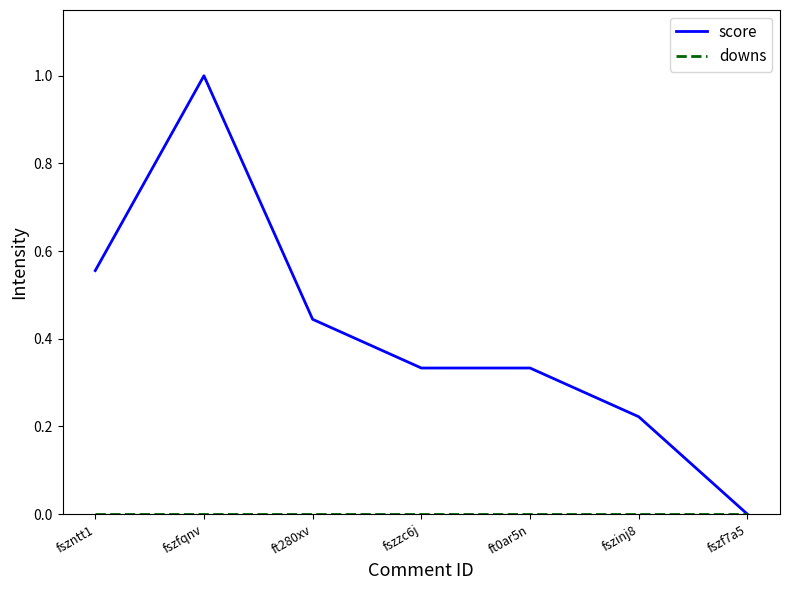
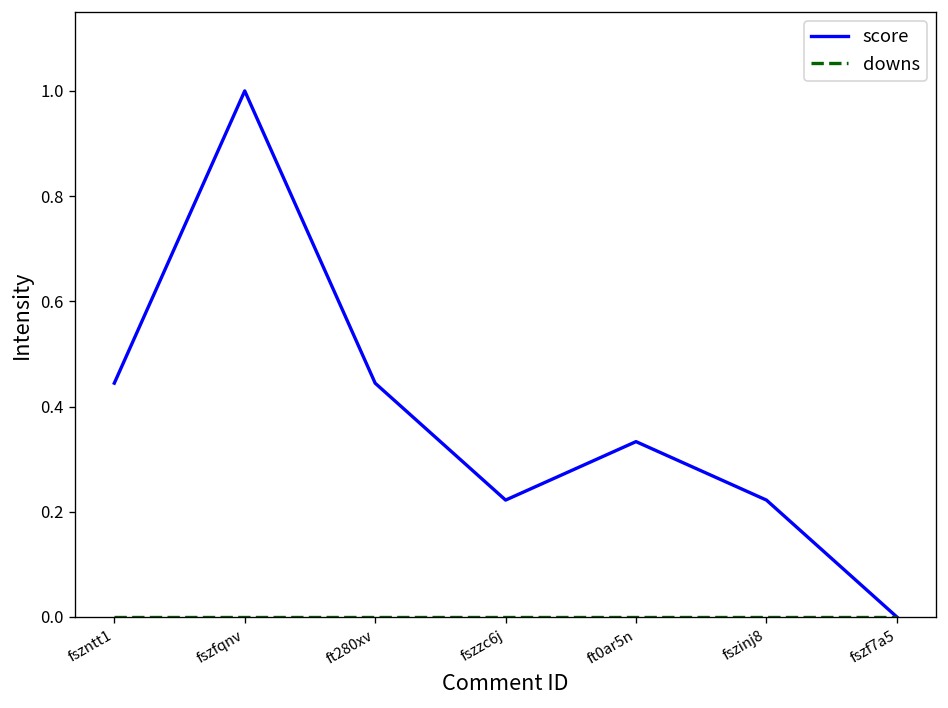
score, fszntt1: 0.56 -> 0.44
score, fszzc6j: 0.33 -> 0.22
